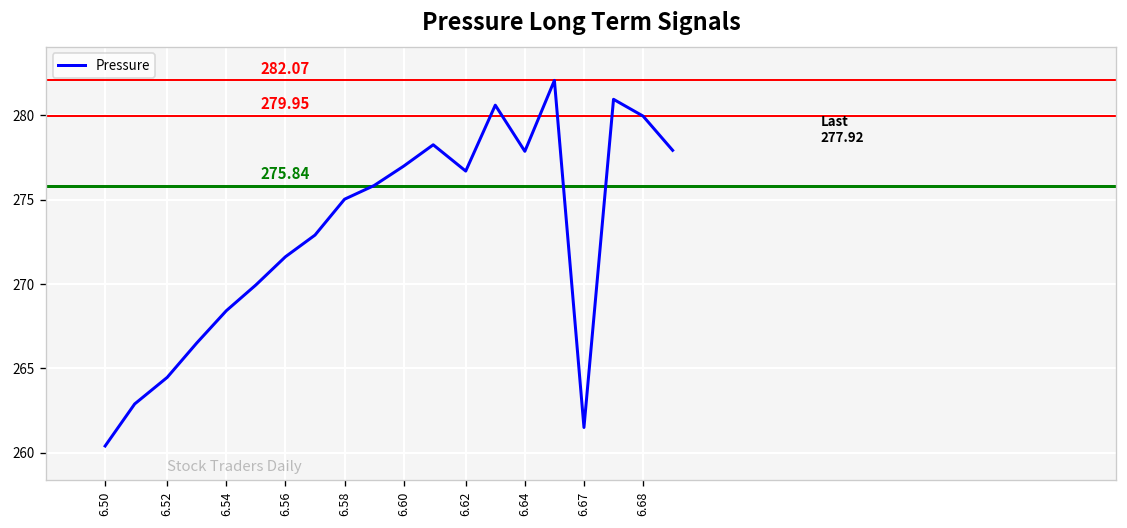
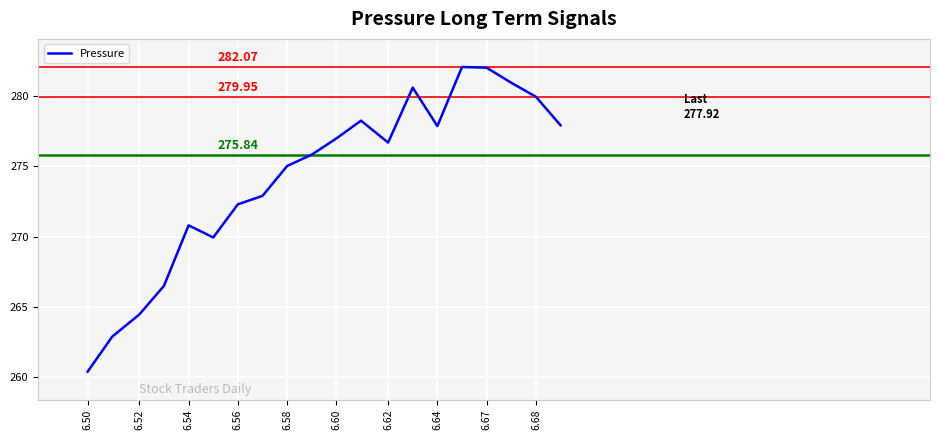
6.54: 268.4 -> 270.8
6.56: 271.6 -> 272.3
6.67: 261.5 -> 282.0
